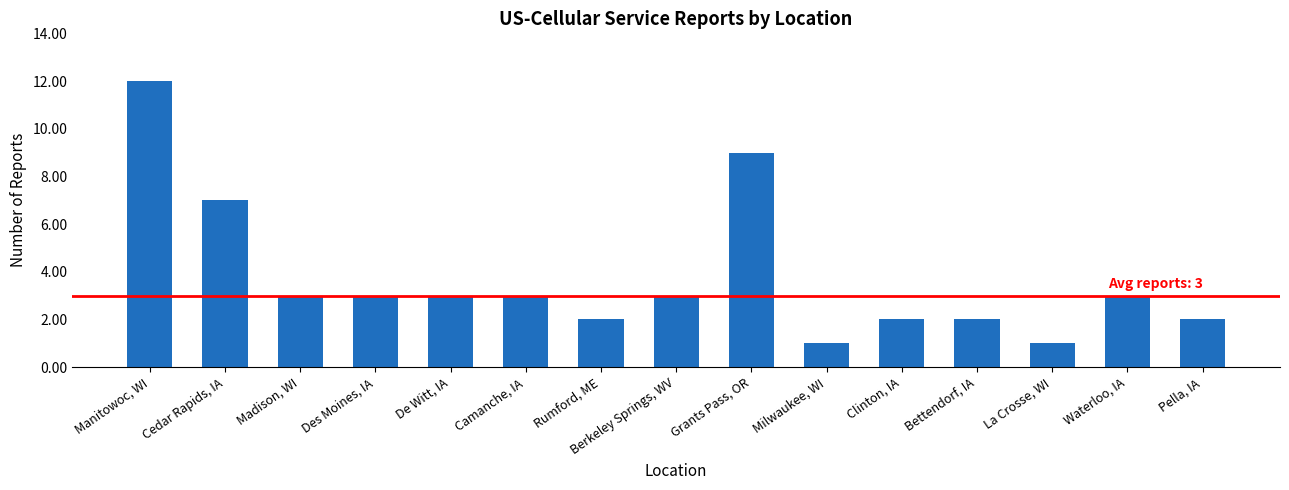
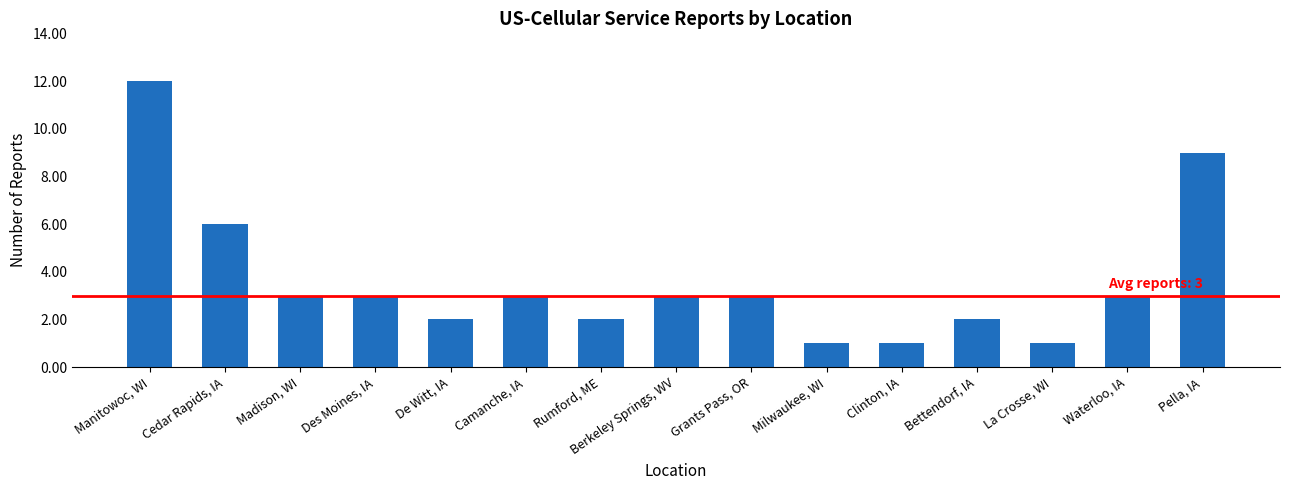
Cedar Rapids, IA: 7 -> 6
De Witt, IA: 3 -> 2
Grants Pass, OR: 9 -> 3
Clinton, IA: 2 -> 1
Pella, IA: 2 -> 9
